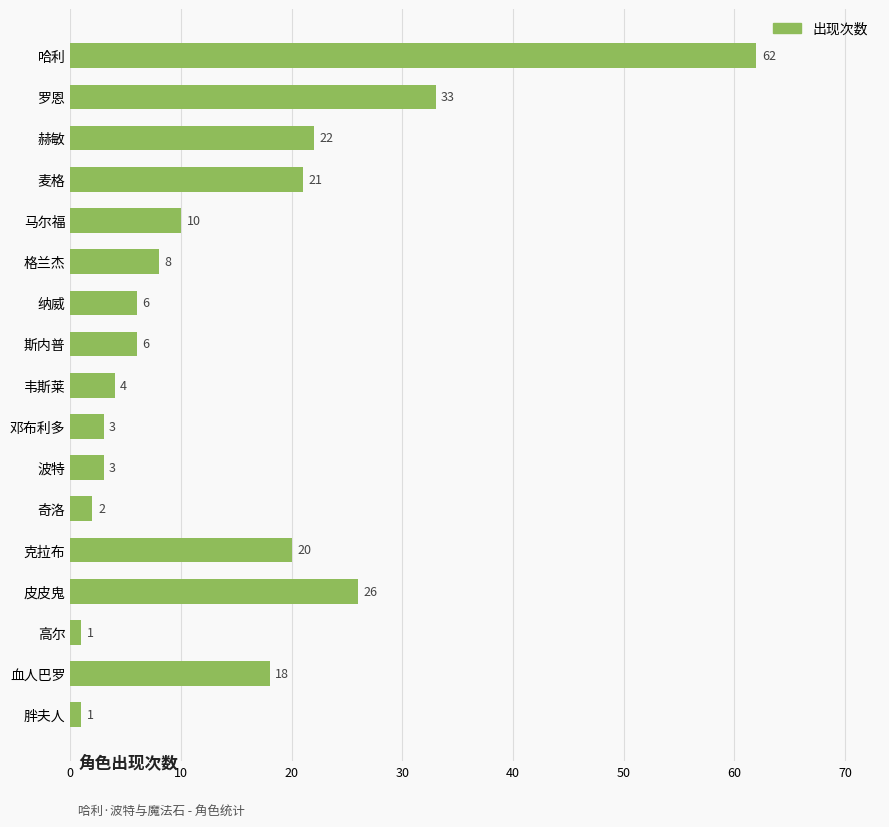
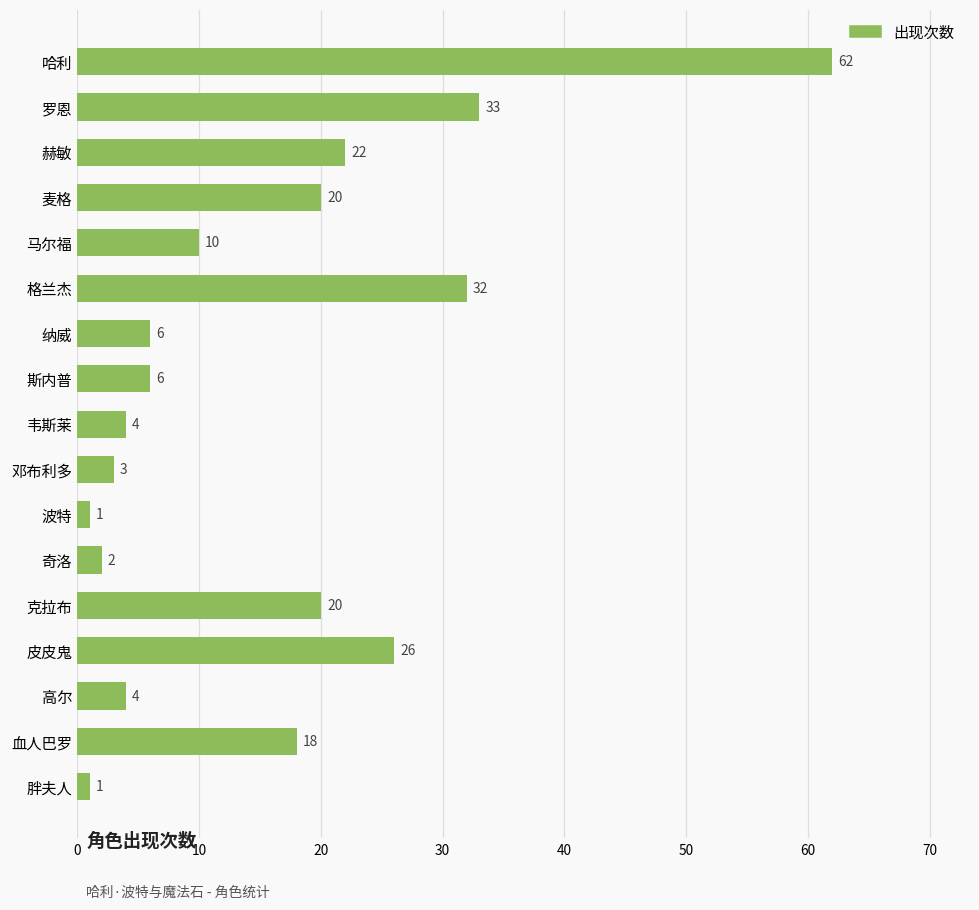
麦格: 21 -> 20
格兰杰: 8 -> 32
波特: 3 -> 1
高尔: 1 -> 4
